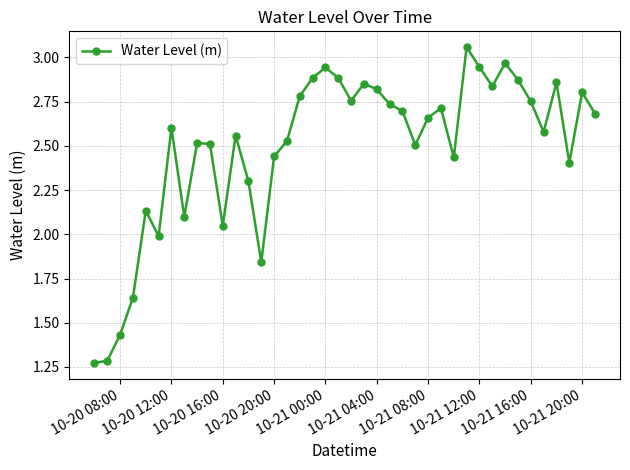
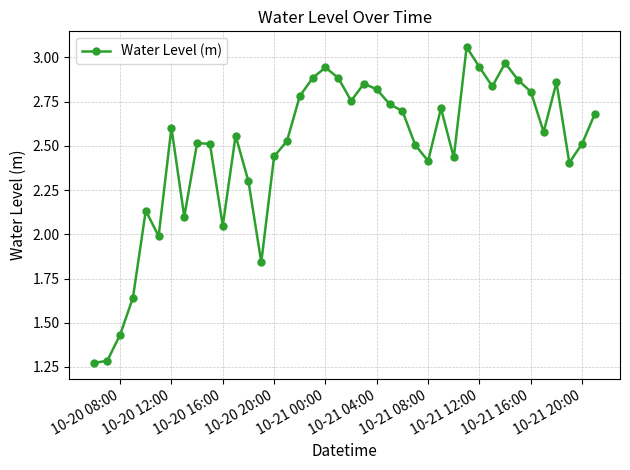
10-21 08:00: 2.66 -> 2.41
10-21 16:00: 2.75 -> 2.81
10-21 20:00: 2.80 -> 2.51
